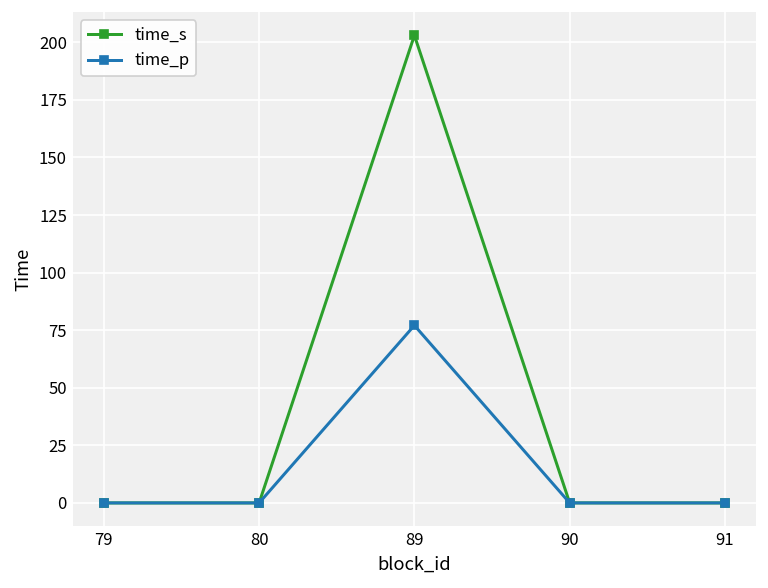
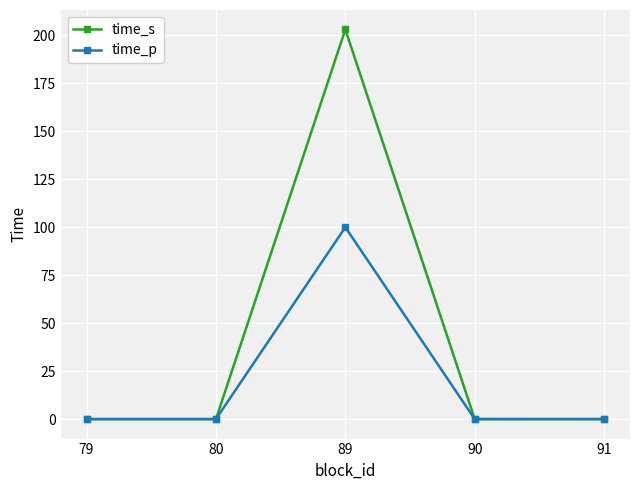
time_p, 89: 77 -> 100
